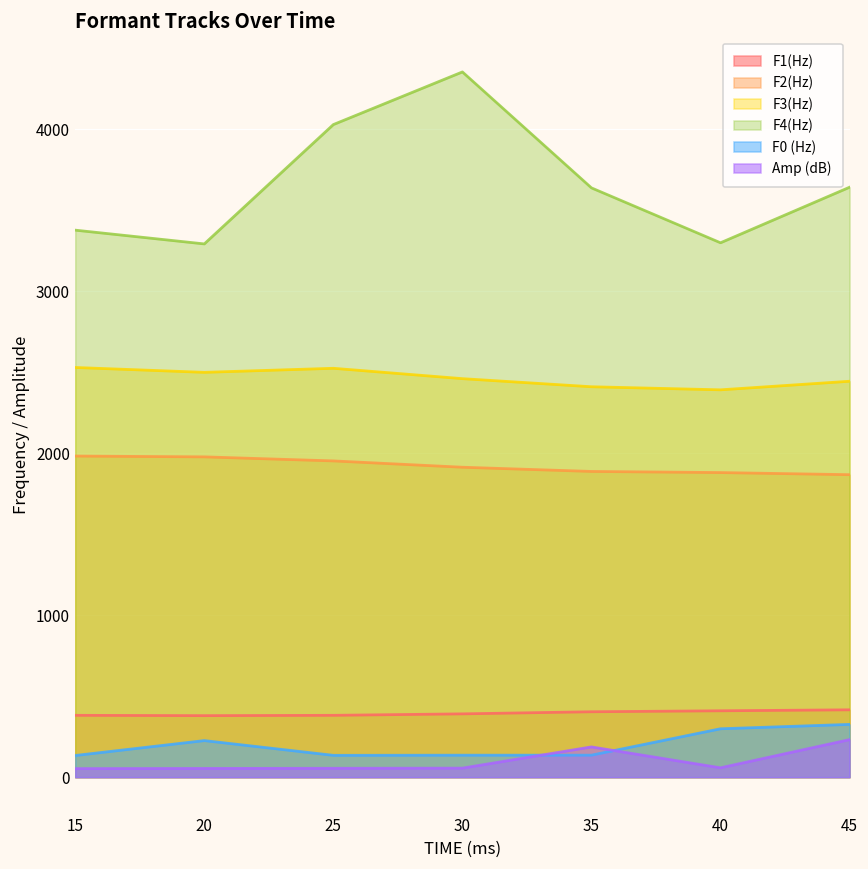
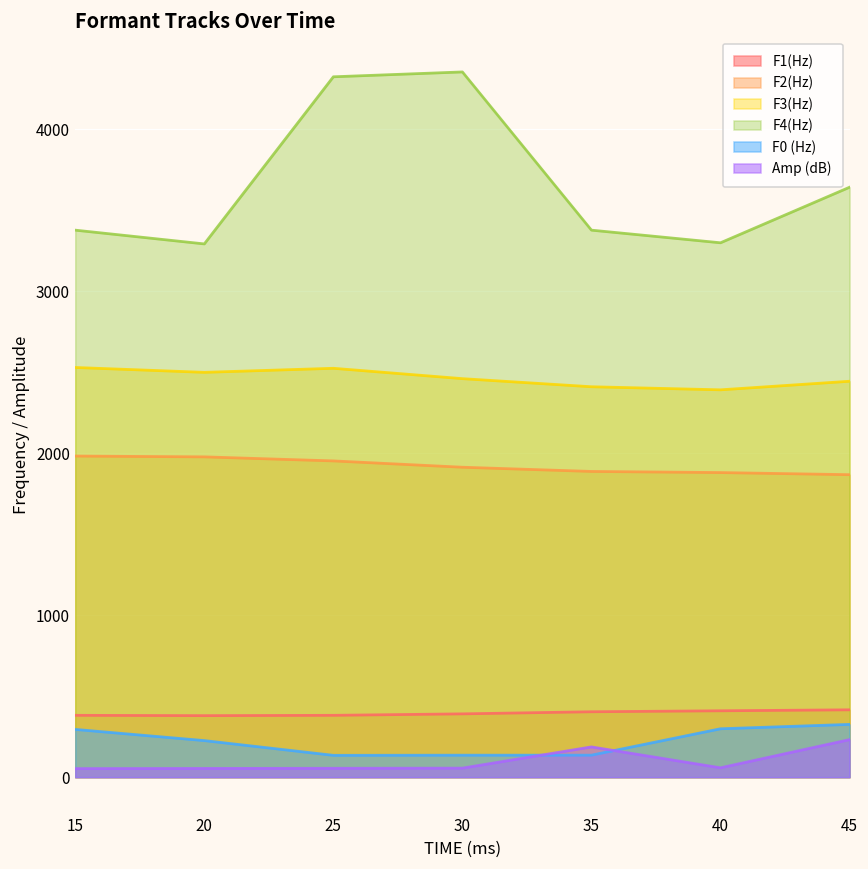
F0 (Hz), 15: 130 -> 300
F4(Hz), 25: 4030 -> 4330
F4(Hz), 35: 3640 -> 3380
